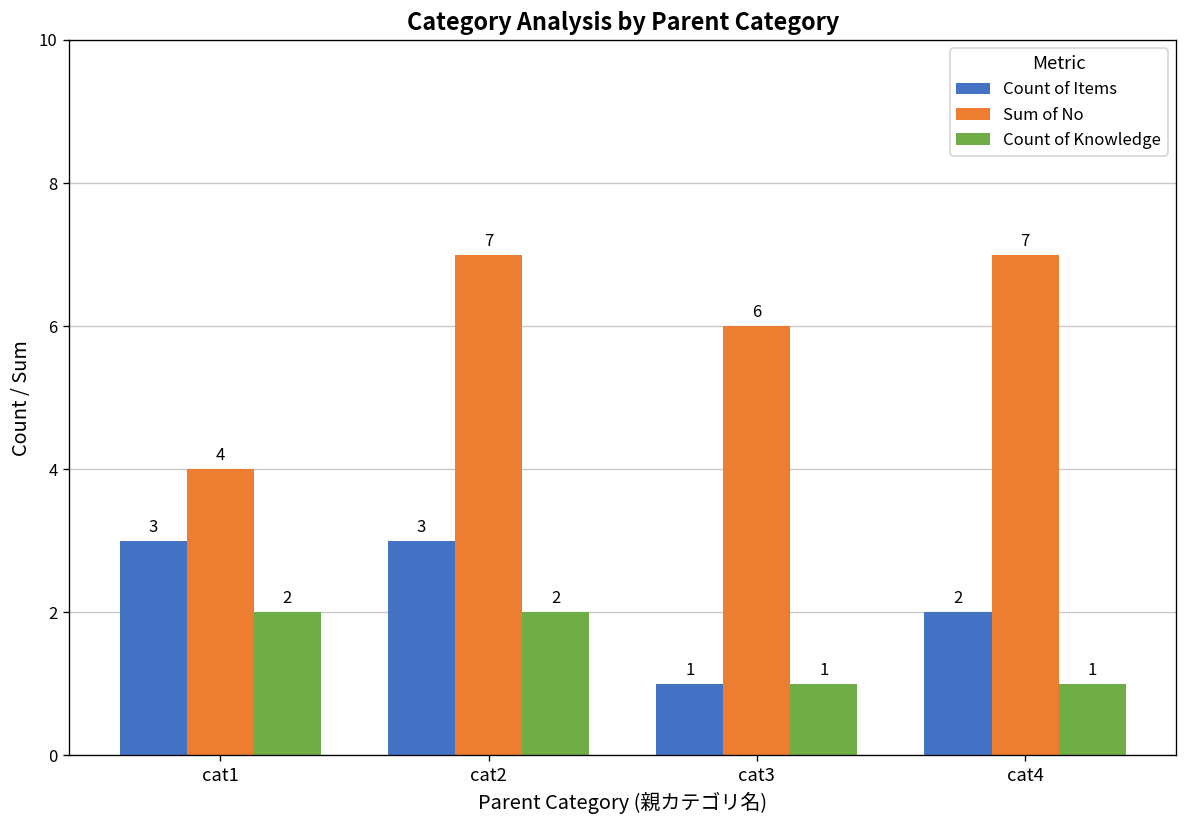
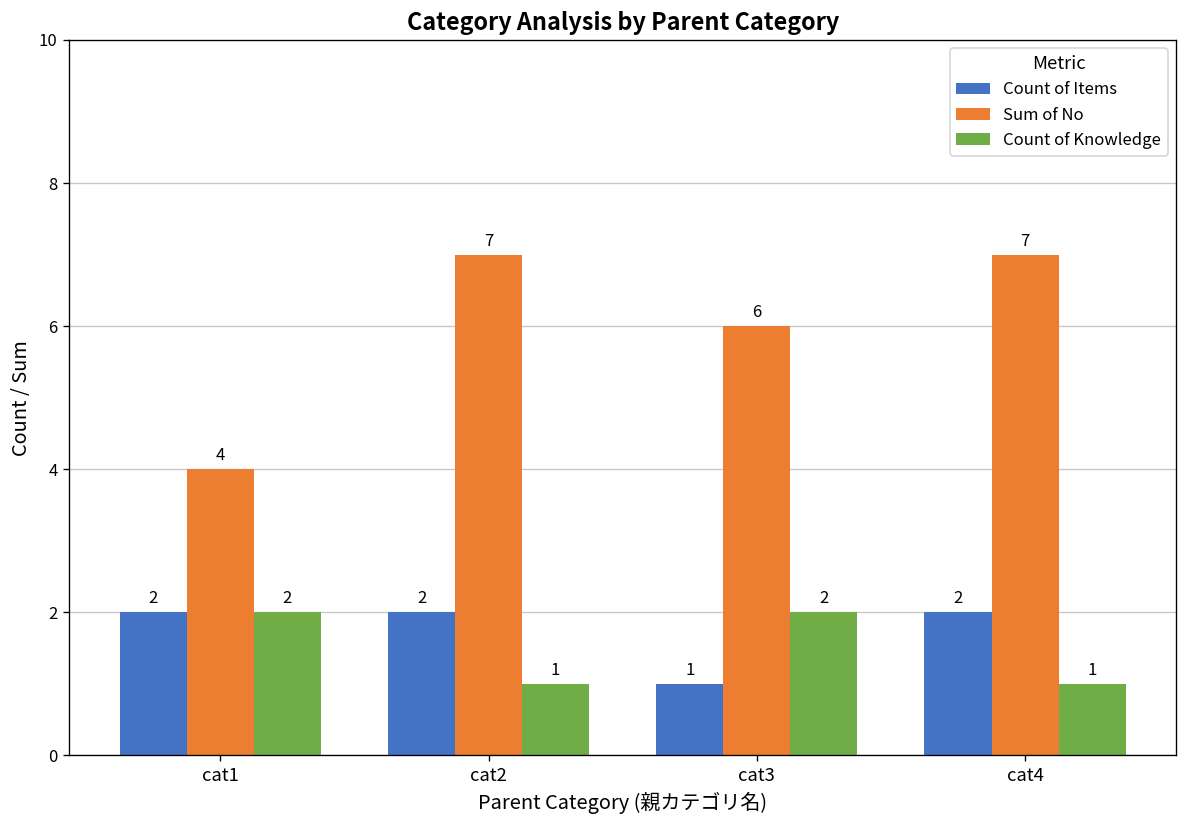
Count of Items, cat1: 3 -> 2
Count of Items, cat2: 3 -> 2
Count of Knowledge, cat2: 2 -> 1
Count of Knowledge, cat3: 1 -> 2
